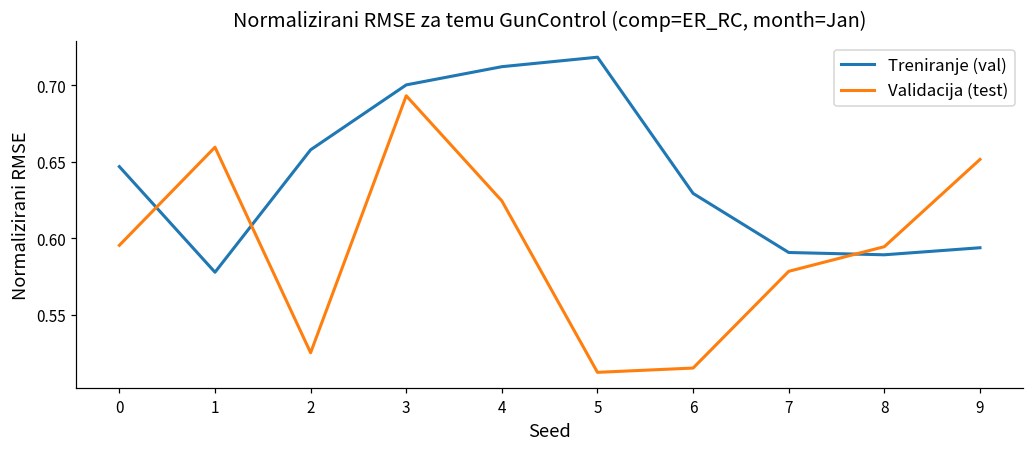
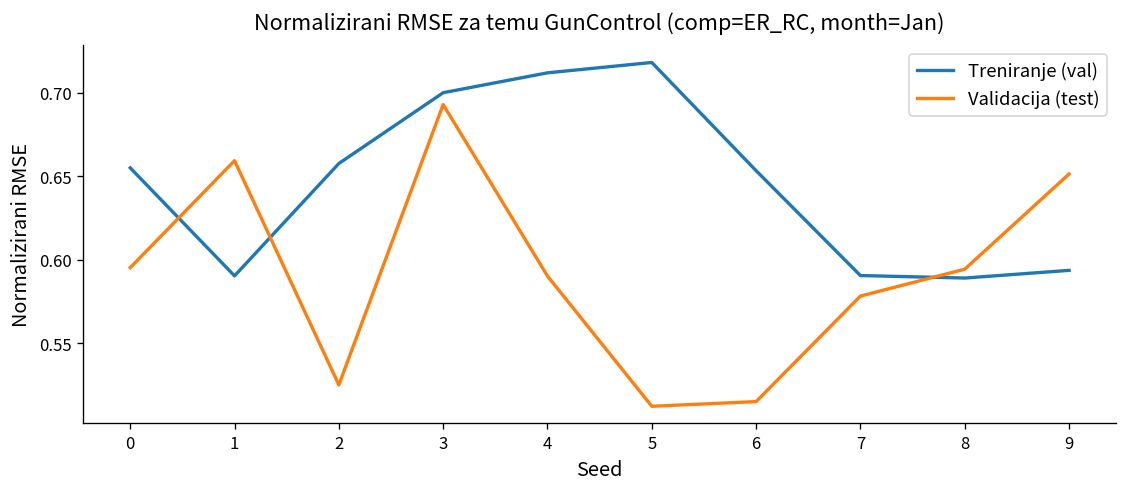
Treniranje (val), 0: 0.647 -> 0.655
Treniranje (val), 1: 0.578 -> 0.590
Validacija (test), 4: 0.624 -> 0.590
Treniranje (val), 6: 0.629 -> 0.653
